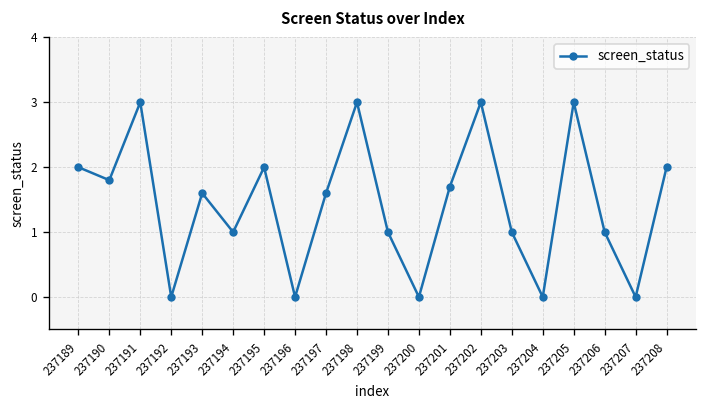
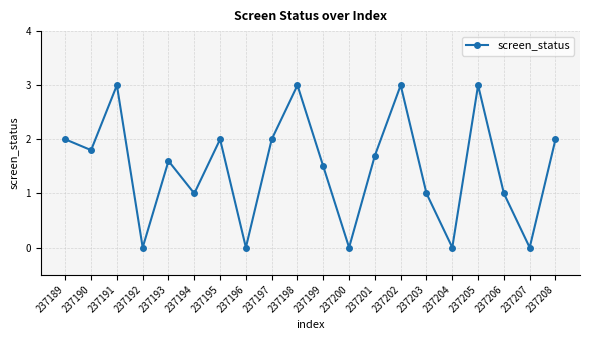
237197: 1.6 -> 2.0
237199: 1.0 -> 1.5
